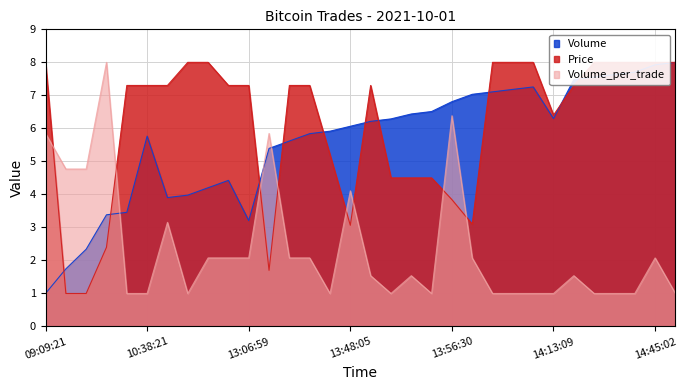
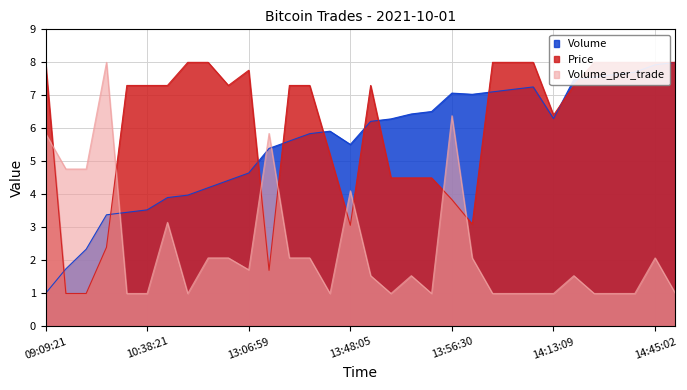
Volume, 10:38:21: 5.8 -> 3.5
Volume, 13:06:59: 3.2 -> 4.6
Price, 13:06:59: 7.3 -> 7.8
Volume_per_trade, 13:06:59: 2.1 -> 1.7
Volume, 13:48:05: 6.1 -> 5.5
Volume, 13:56:30: 6.8 -> 7.1
